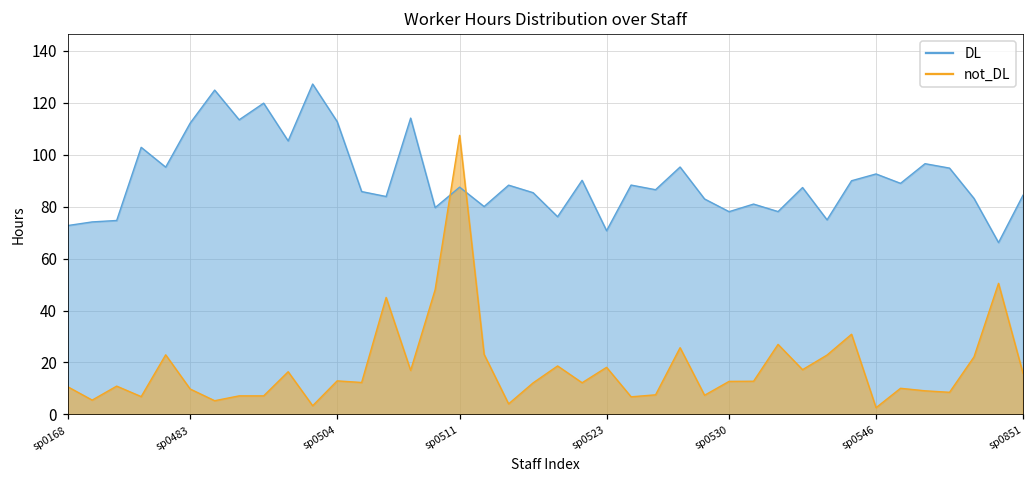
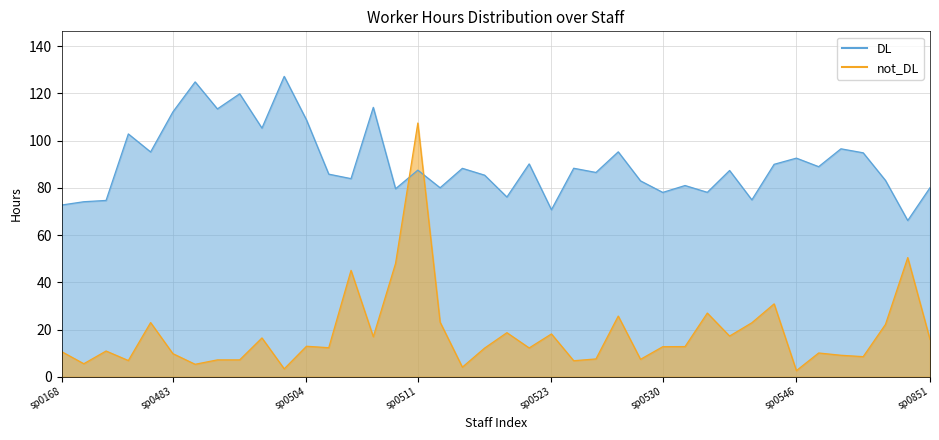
DL, sp0504: 113 -> 109
DL, sp0851: 84 -> 80
